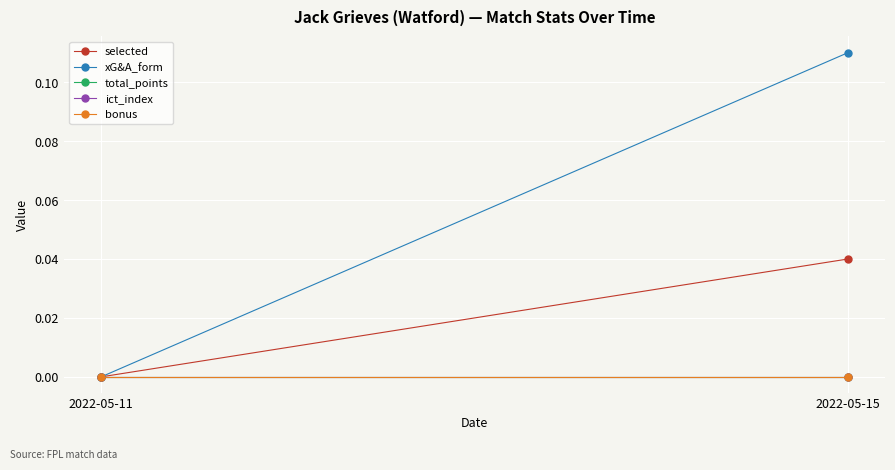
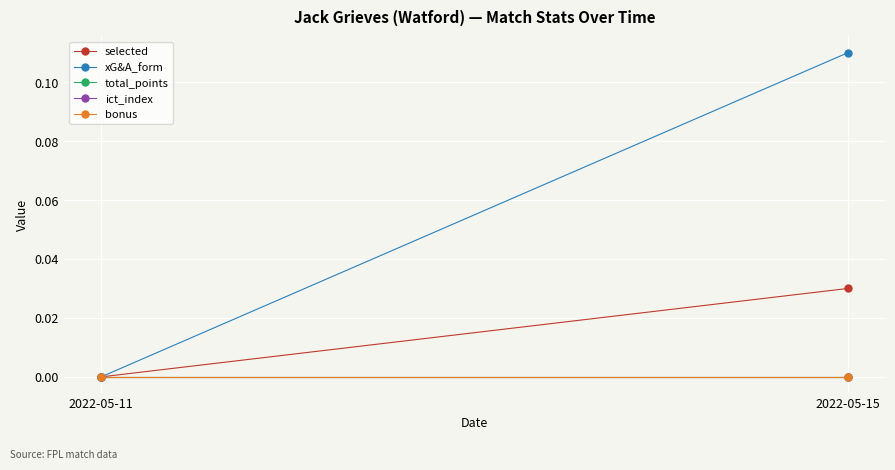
selected, 2022-05-15: 0.04 -> 0.03
